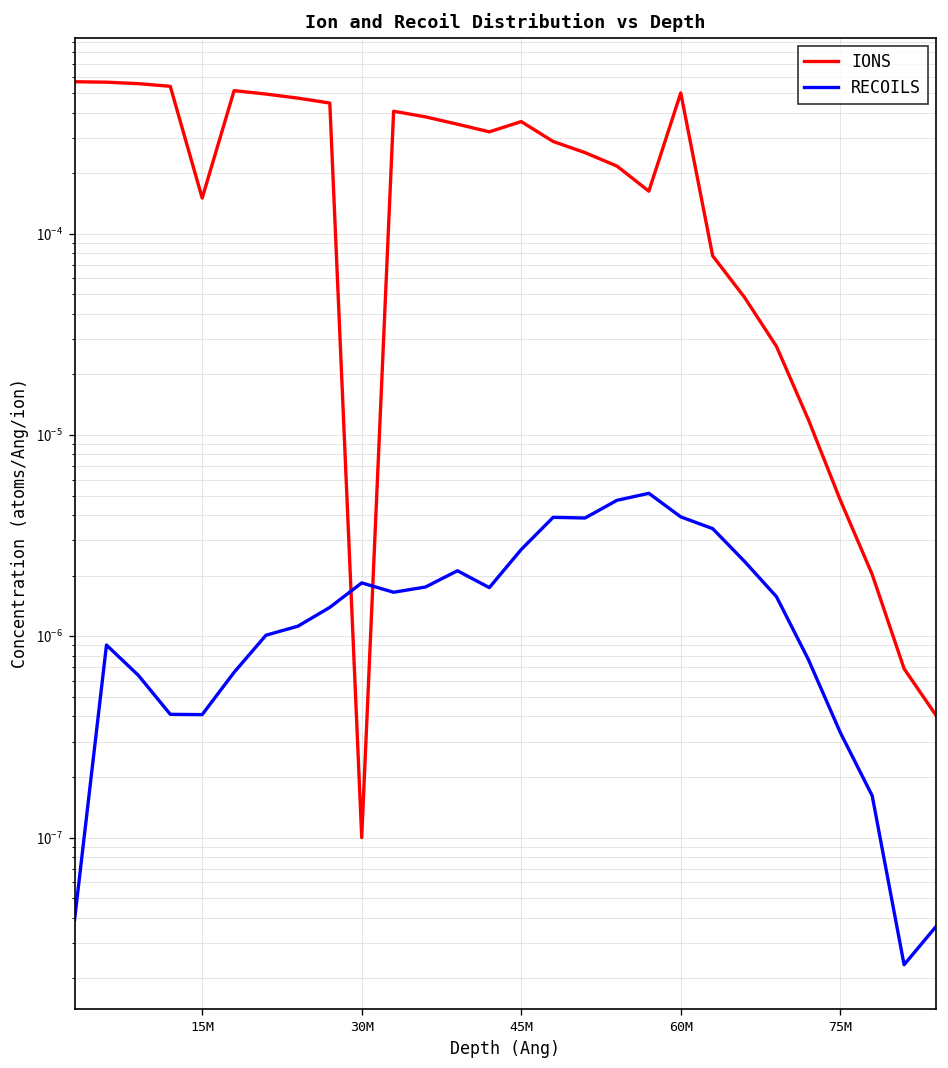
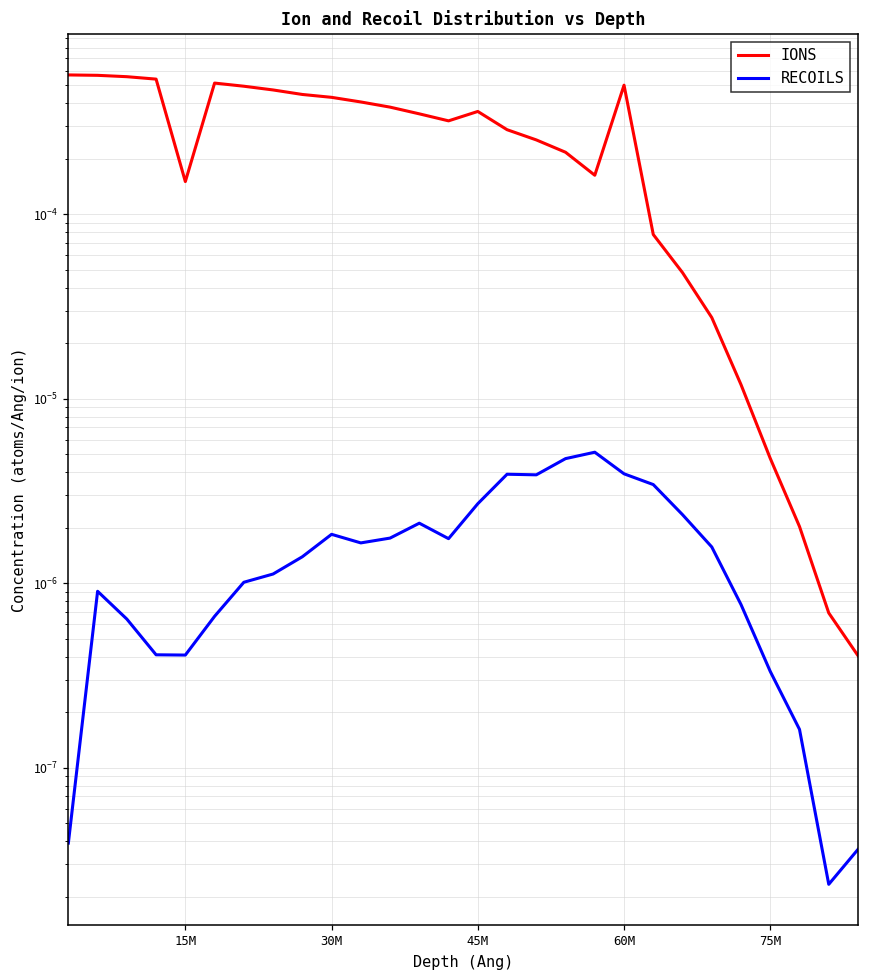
IONS, 30M: 0.00000010 -> 0.00043
